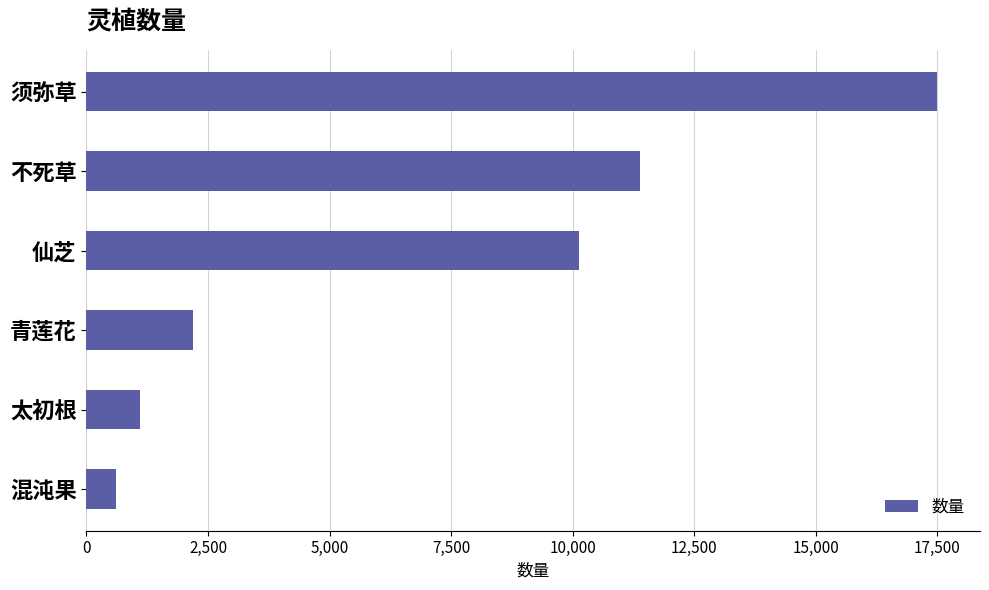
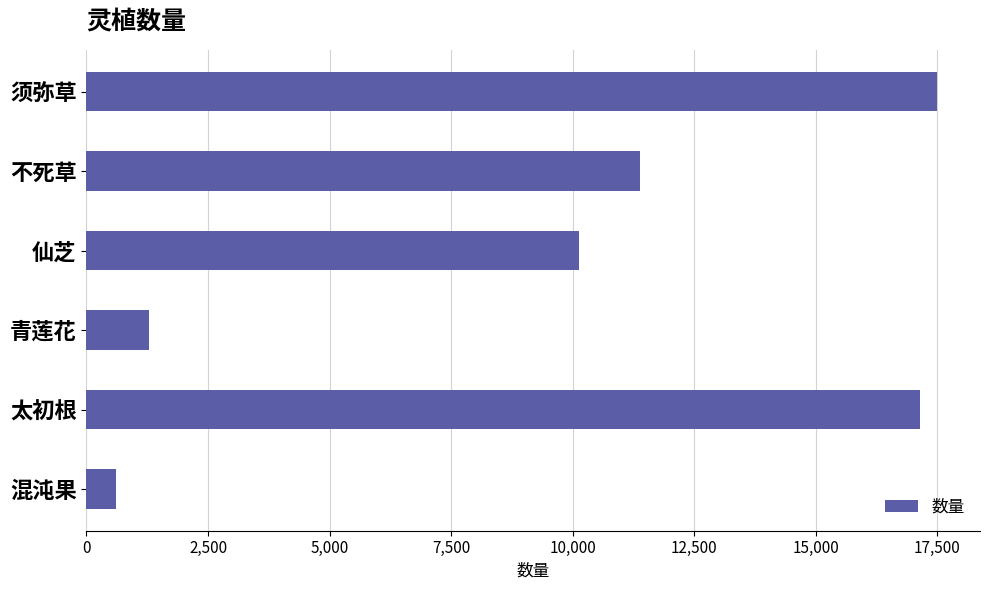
青莲花: 2,200 -> 1,300
太初根: 1,100 -> 17,100
